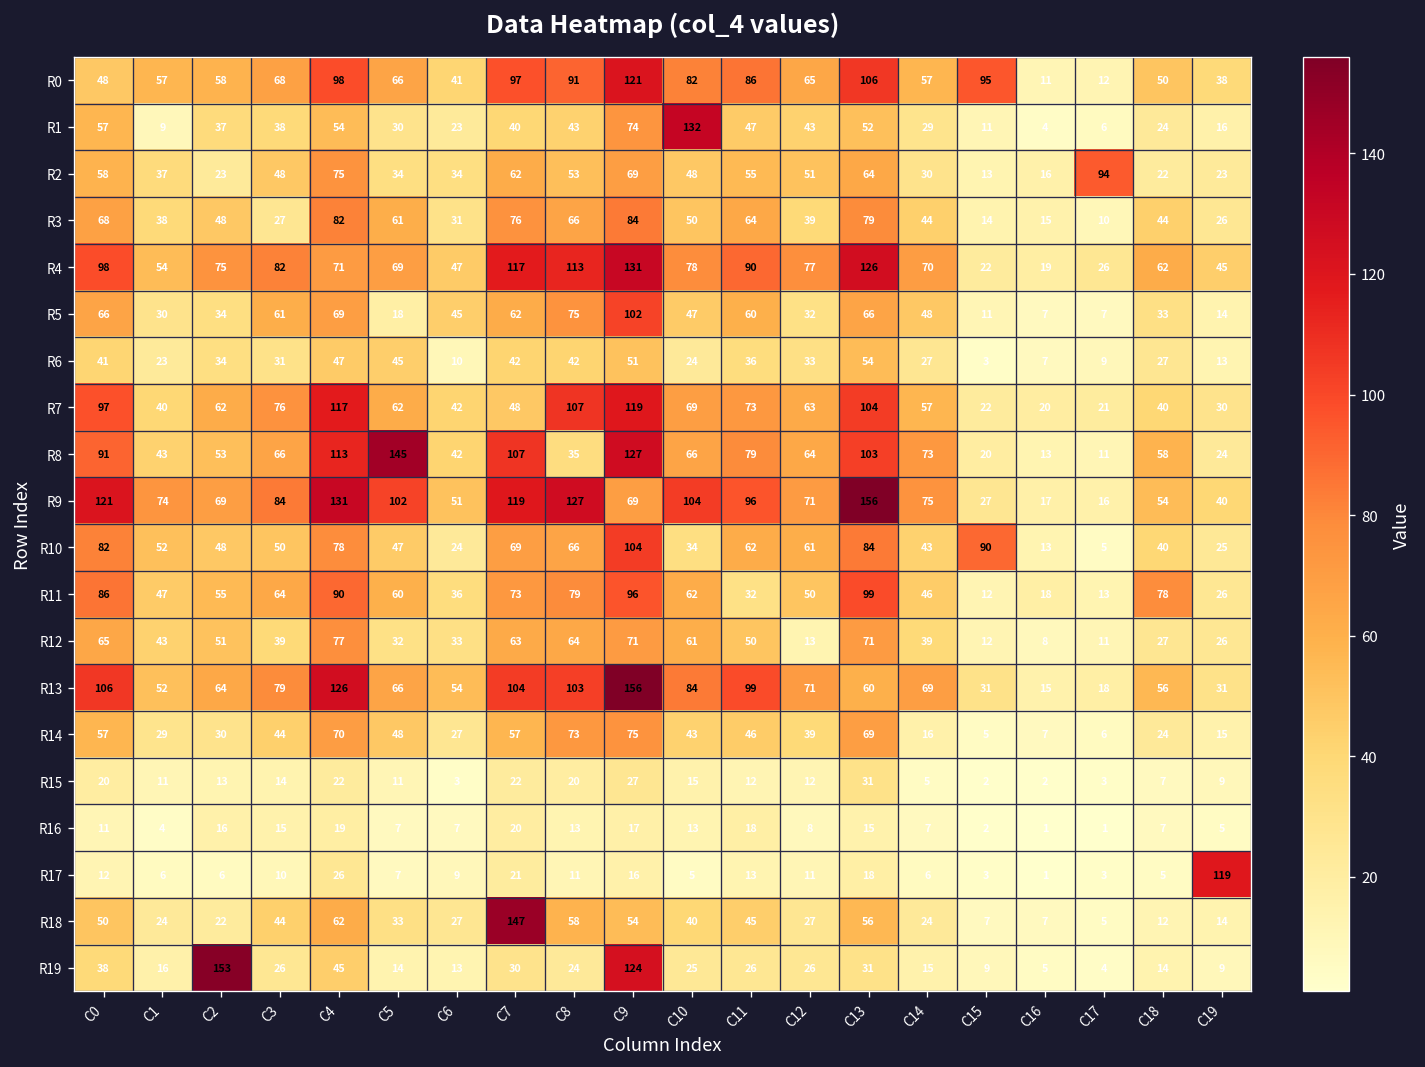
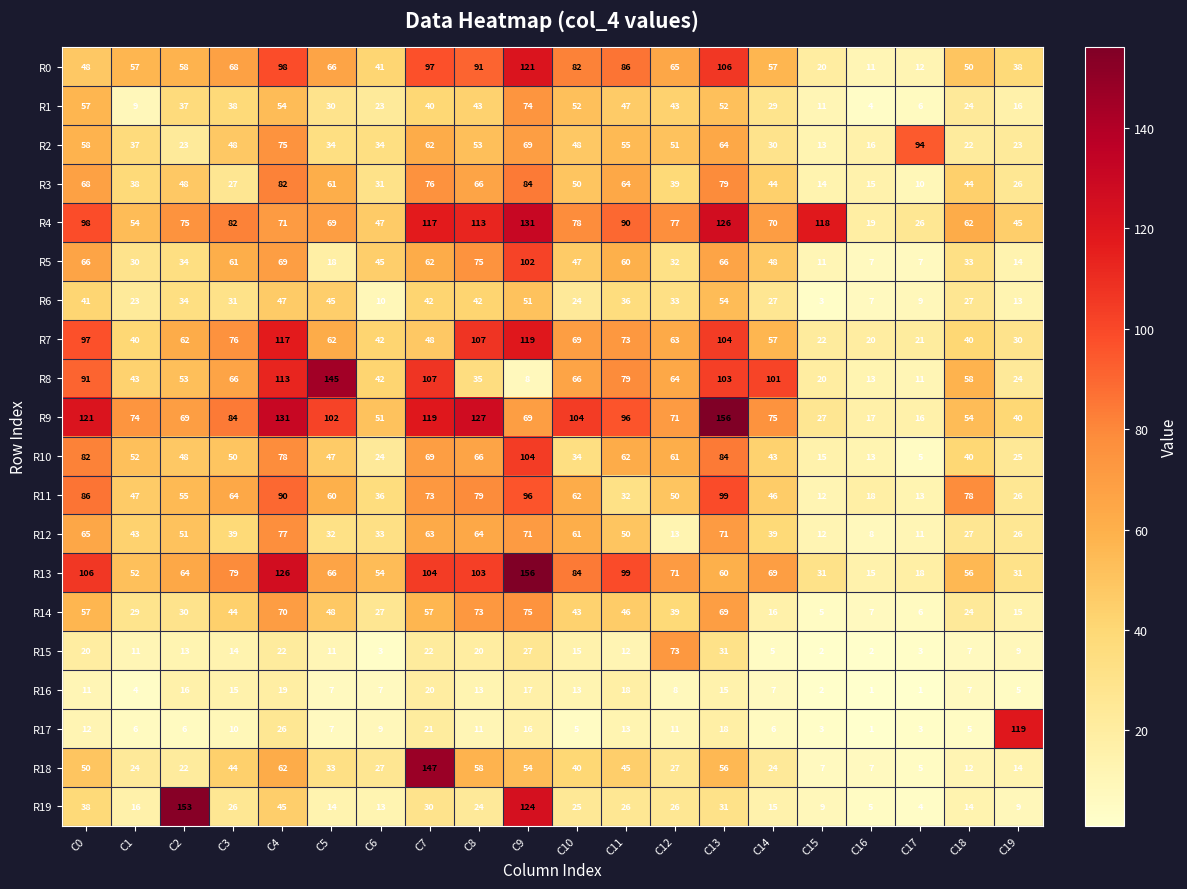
R0, C15: 95 -> 20
R1, C10: 132 -> 52
R4, C15: 22 -> 118
R8, C9: 127 -> 8
R8, C14: 73 -> 101
R10, C15: 90 -> 15
R15, C12: 12 -> 73
